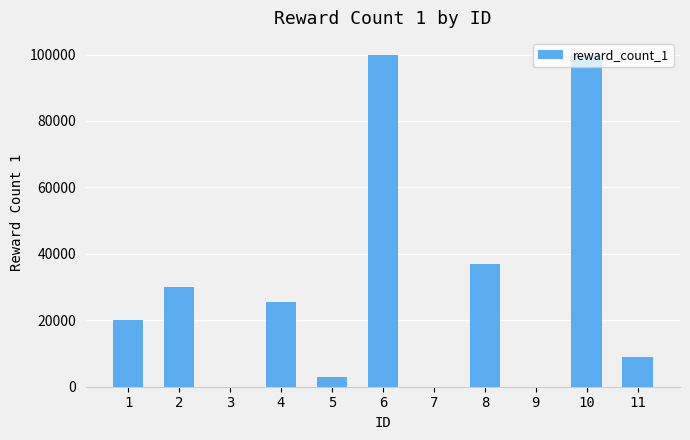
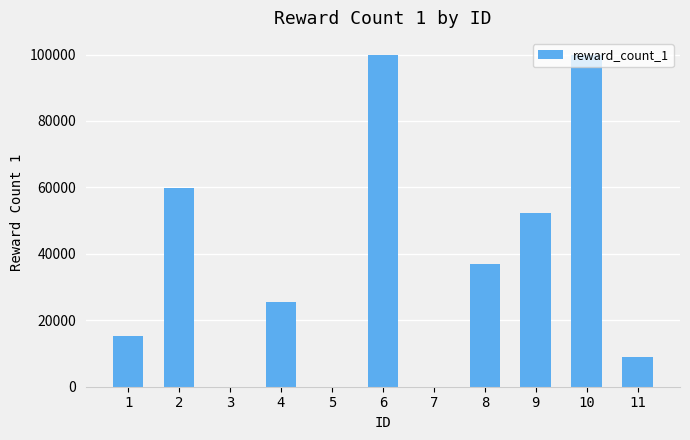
1: 20000 -> 15000
2: 30000 -> 60000
5: 3000 -> 0
9: 0 -> 52000
